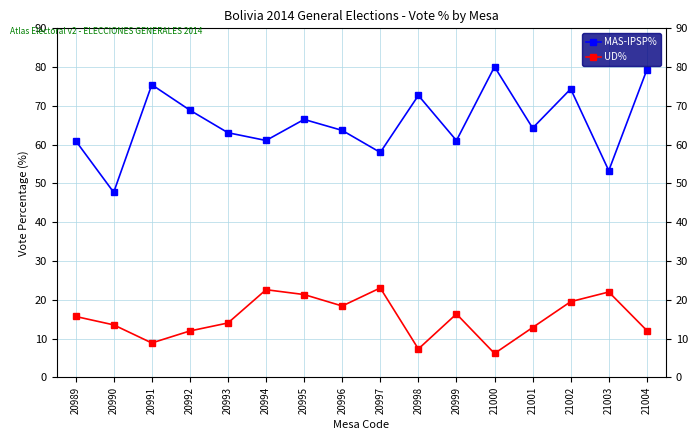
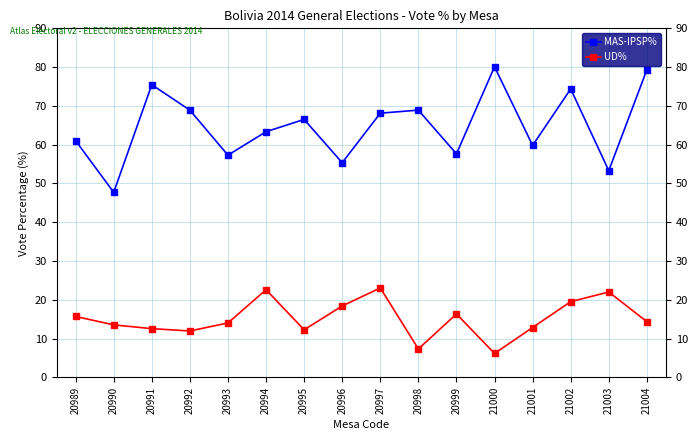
UD%, 20991: 9 -> 13
MAS-IPSP%, 20993: 63 -> 57
MAS-IPSP%, 20994: 61 -> 63
UD%, 20995: 21 -> 12
MAS-IPSP%, 20996: 64 -> 55
MAS-IPSP%, 20997: 58 -> 68
MAS-IPSP%, 20998: 73 -> 69
MAS-IPSP%, 20999: 61 -> 58
MAS-IPSP%, 21001: 64 -> 60
UD%, 21004: 12 -> 14
